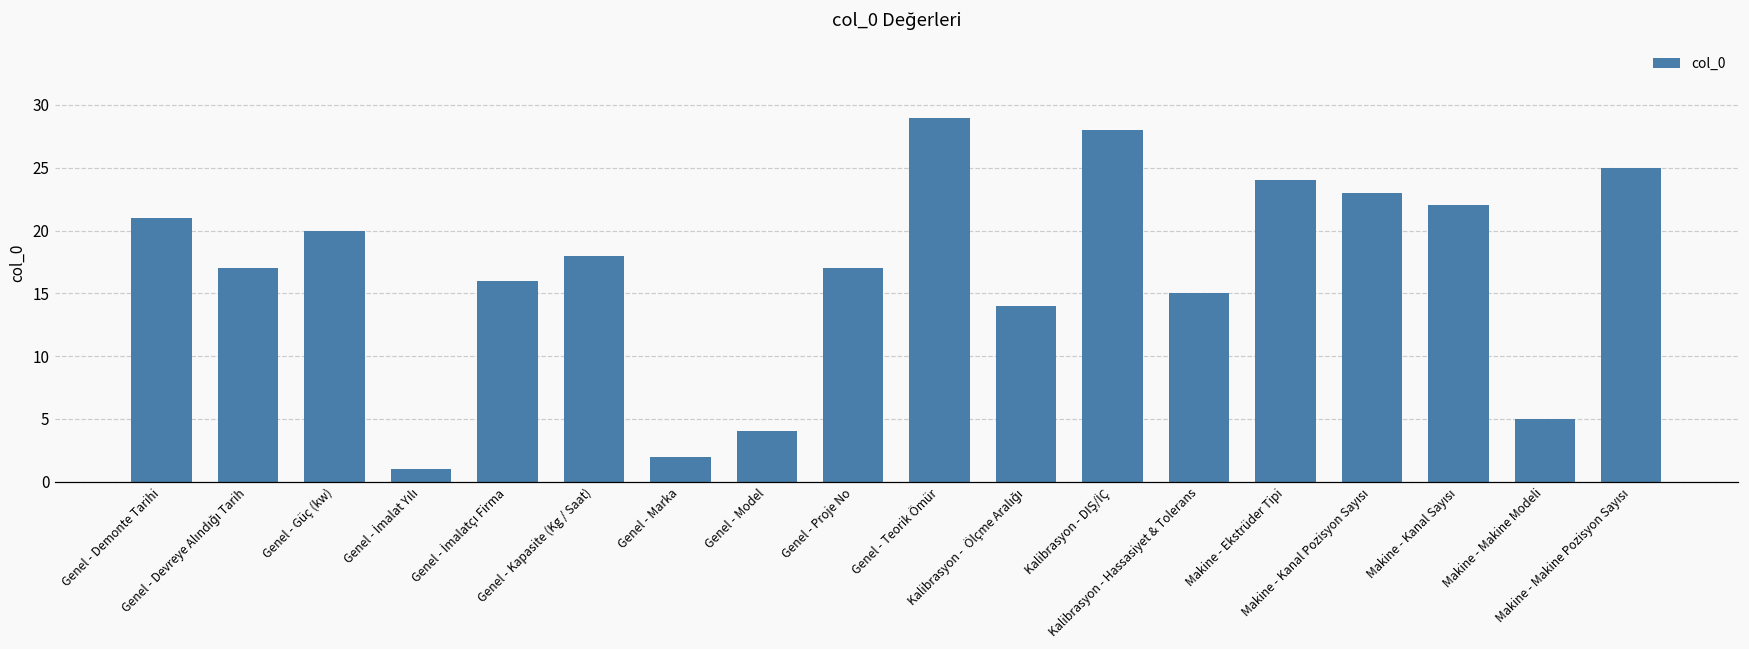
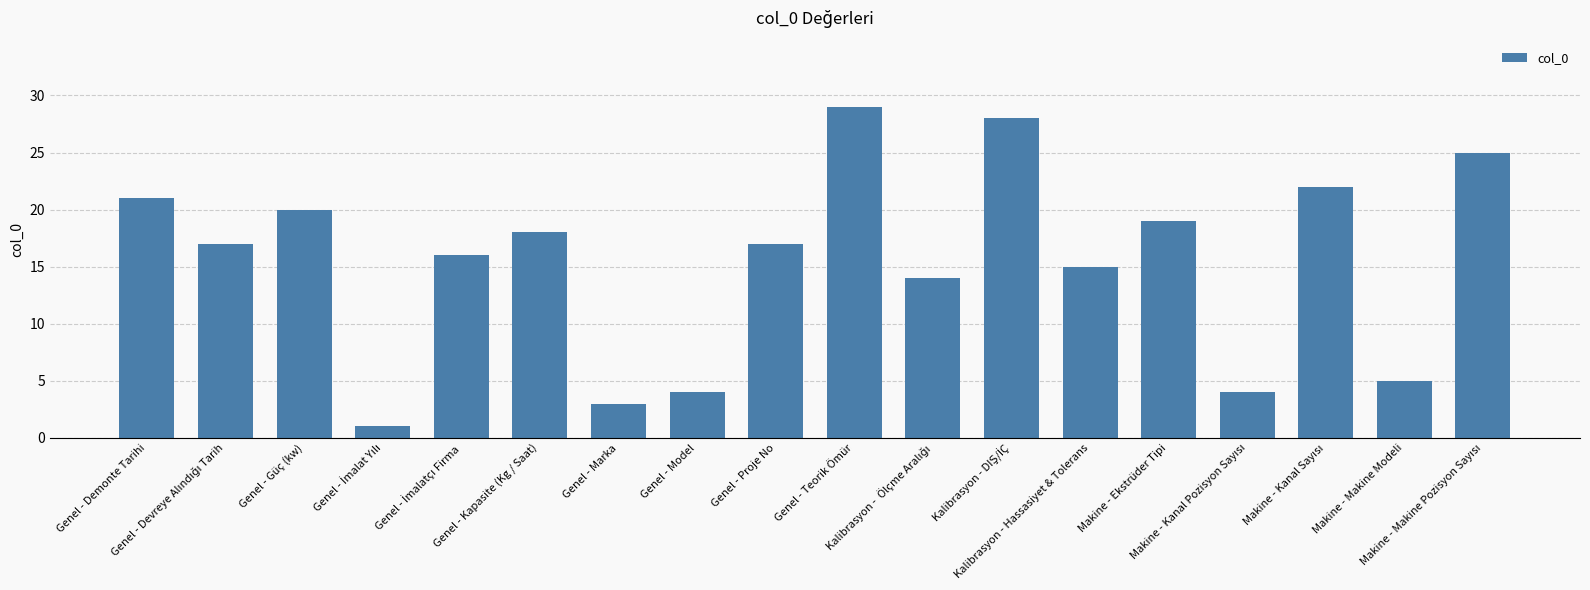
Genel - Marka: 2 -> 3
Makine - Ekstrüder Tipi: 24 -> 19
Makine - Kanal Pozisyon Sayısı: 23 -> 4
